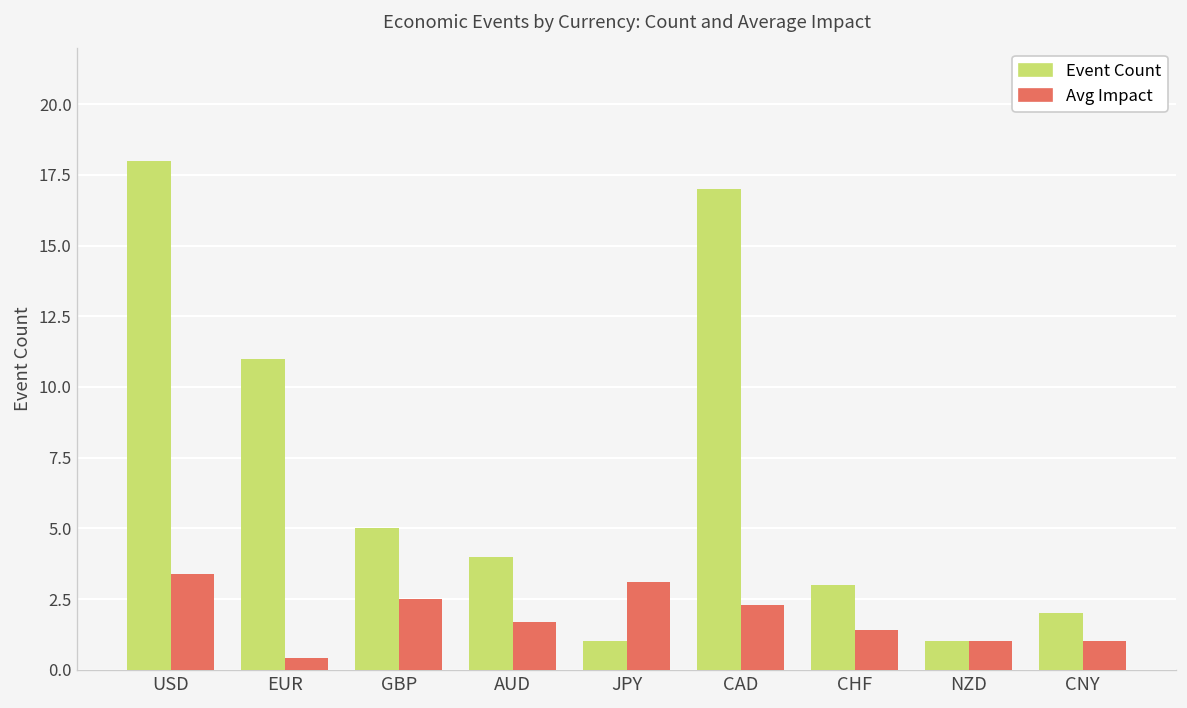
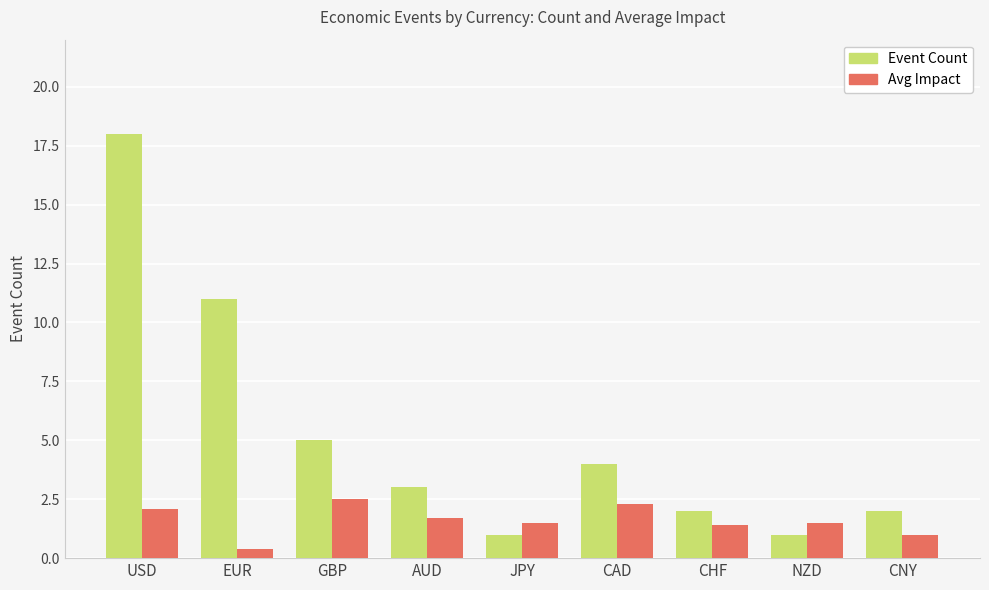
Avg Impact, USD: 3.4 -> 2.1
Event Count, AUD: 4 -> 3
Avg Impact, JPY: 3.1 -> 1.5
Event Count, CAD: 17 -> 4
Event Count, CHF: 3 -> 2
Avg Impact, NZD: 1.0 -> 1.5
